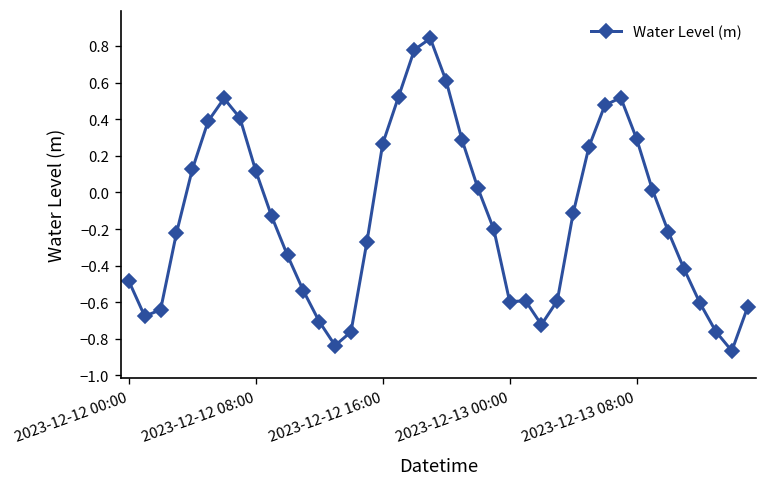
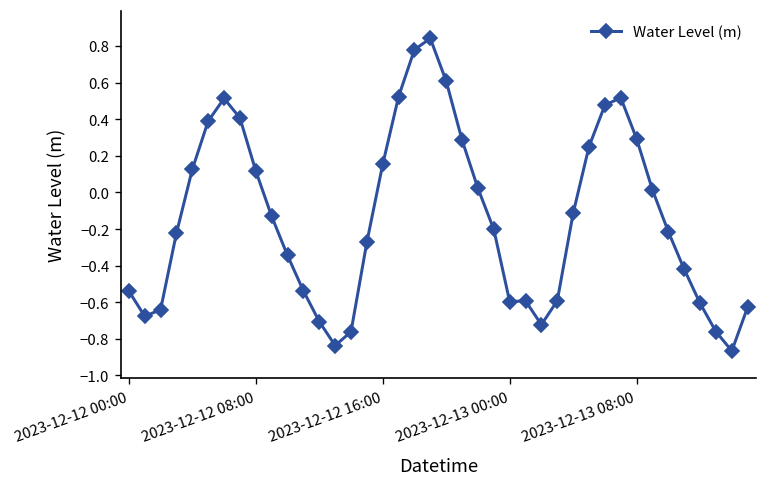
2023-12-12 00:00: -0.48 -> -0.54
2023-12-12 16:00: 0.27 -> 0.15
